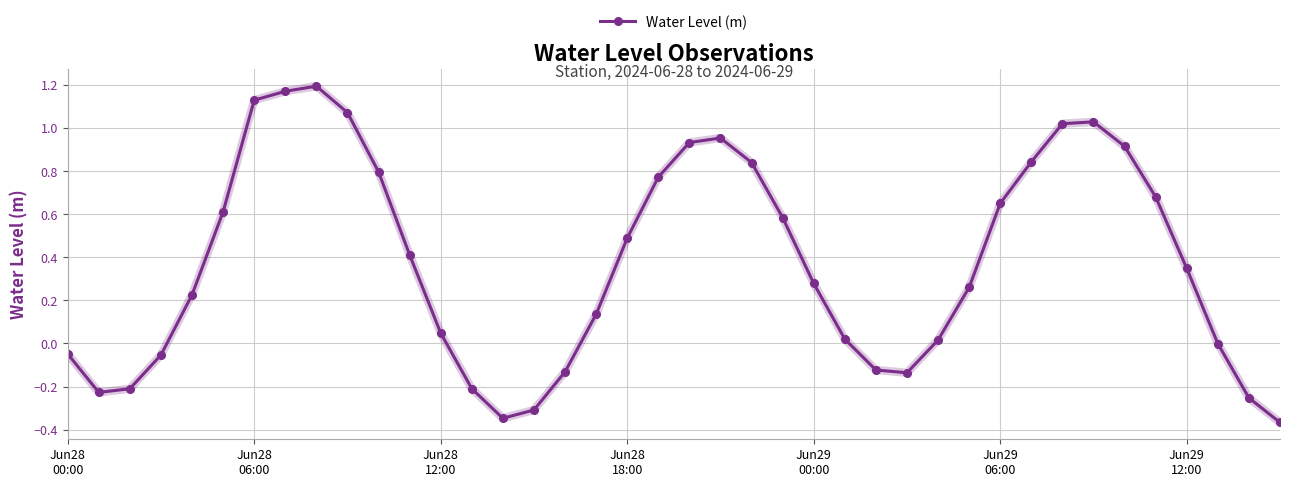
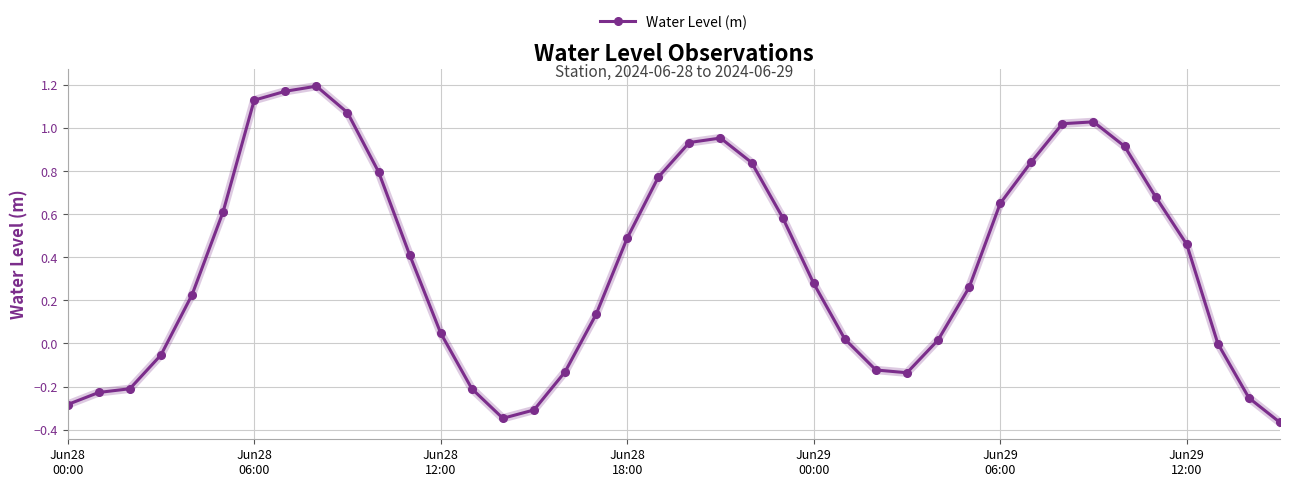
Jun28 00:00: -0.05 -> -0.28
Jun29 12:00: 0.35 -> 0.46
